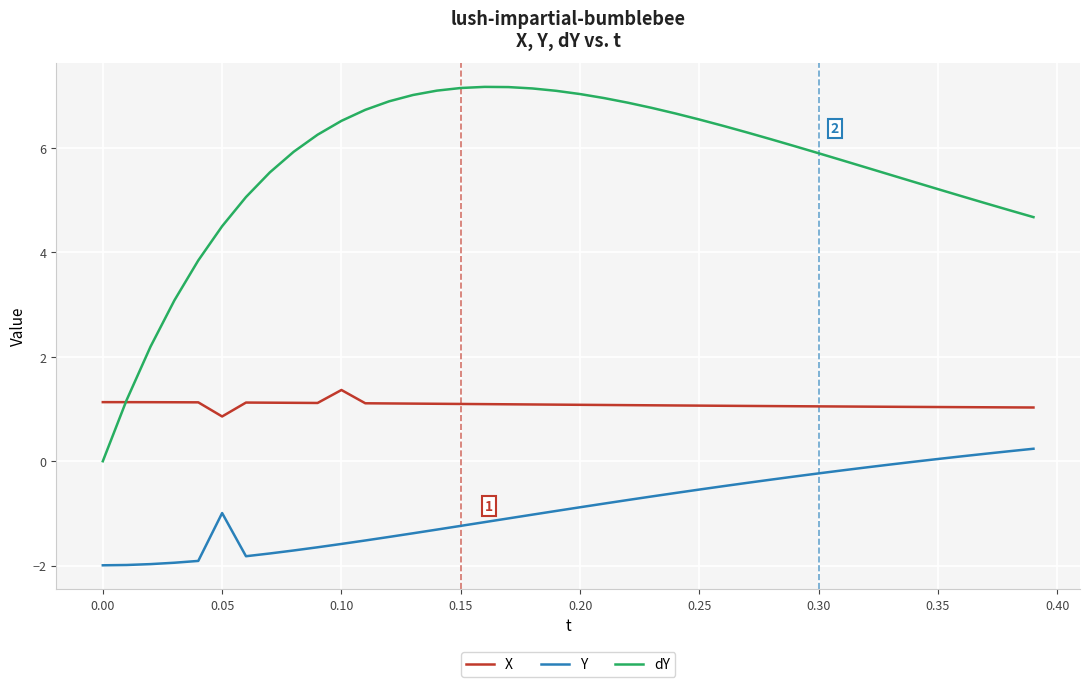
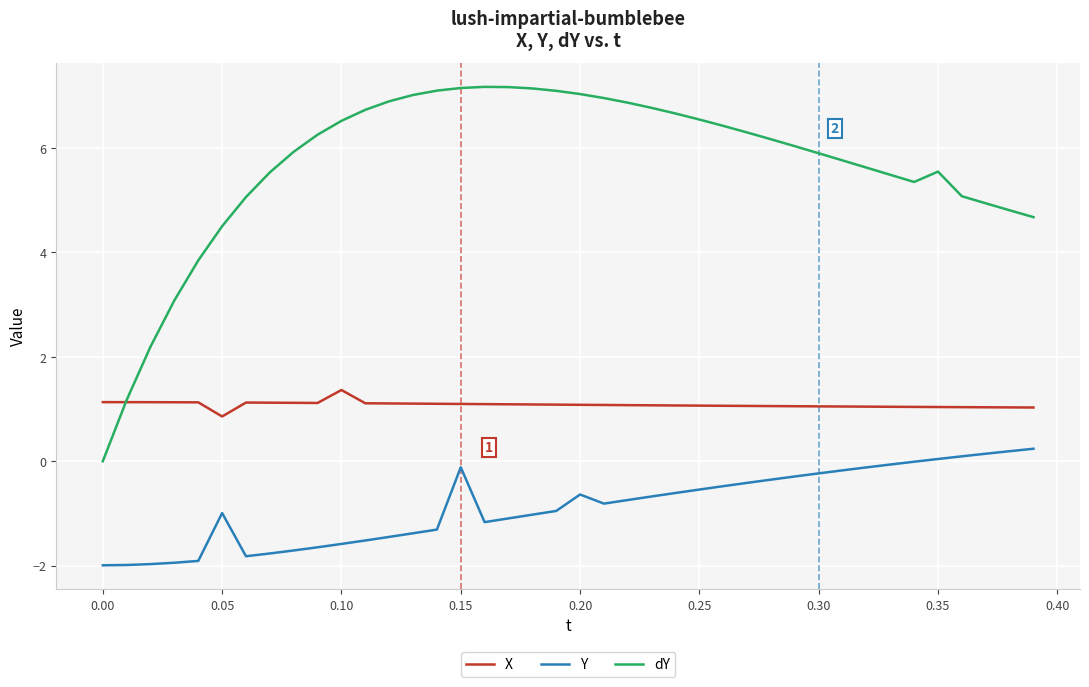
Y, 0.15: -1.2 -> -0.1
Y, 0.20: -0.9 -> -0.6
dY, 0.35: 5.2 -> 5.6
